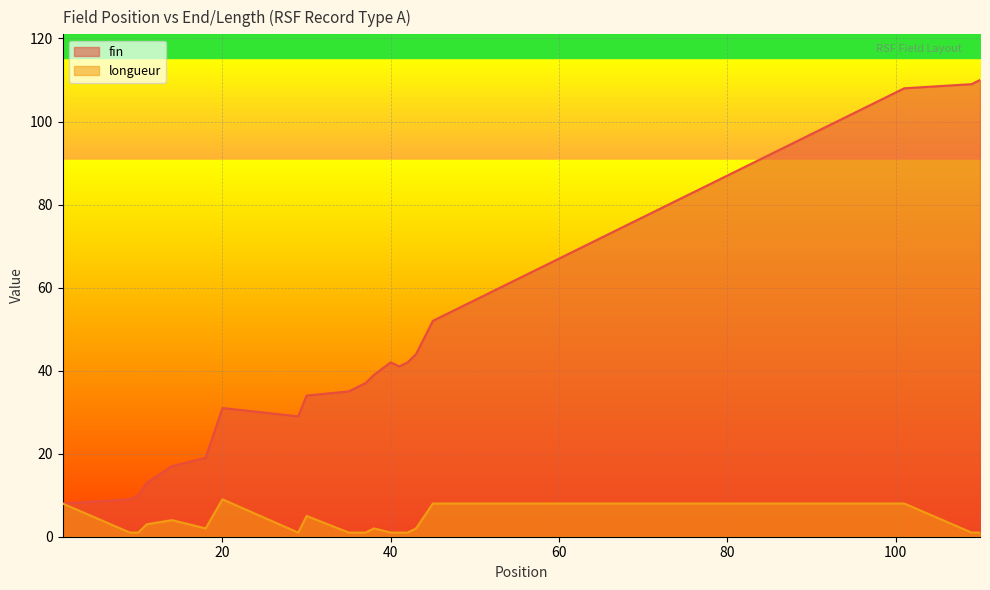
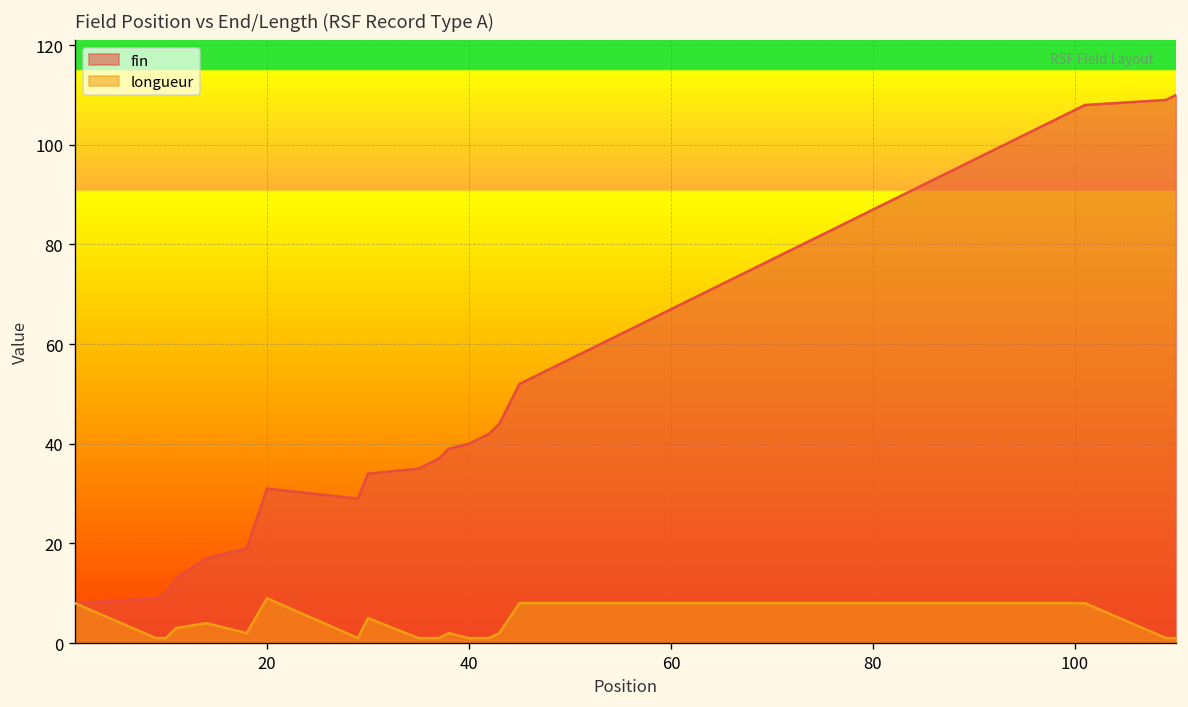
fin, 40: 42 -> 40
